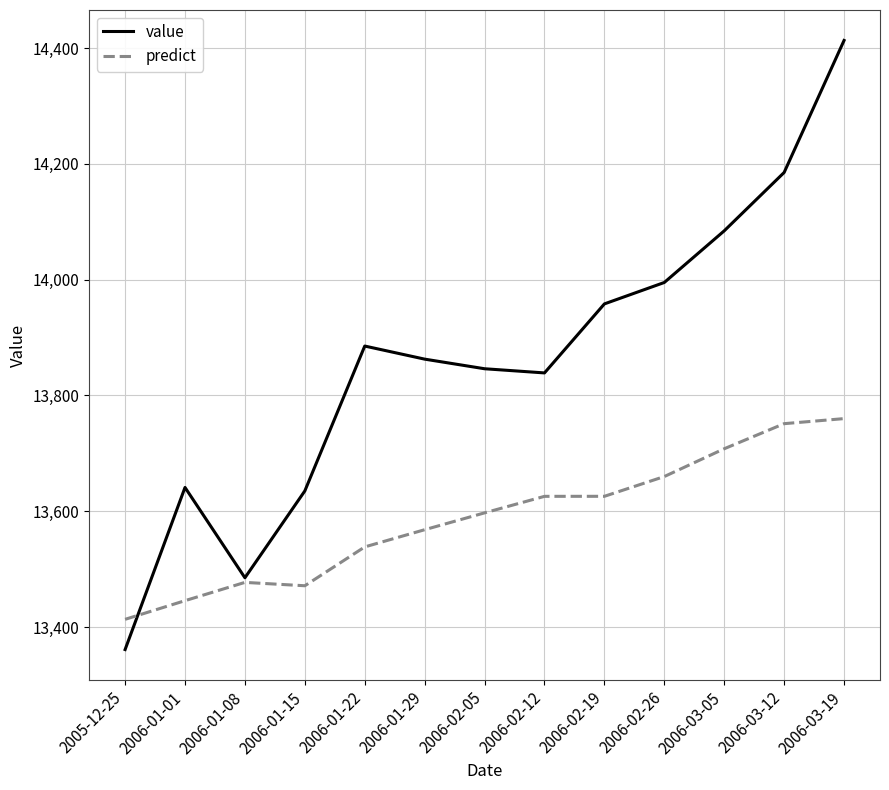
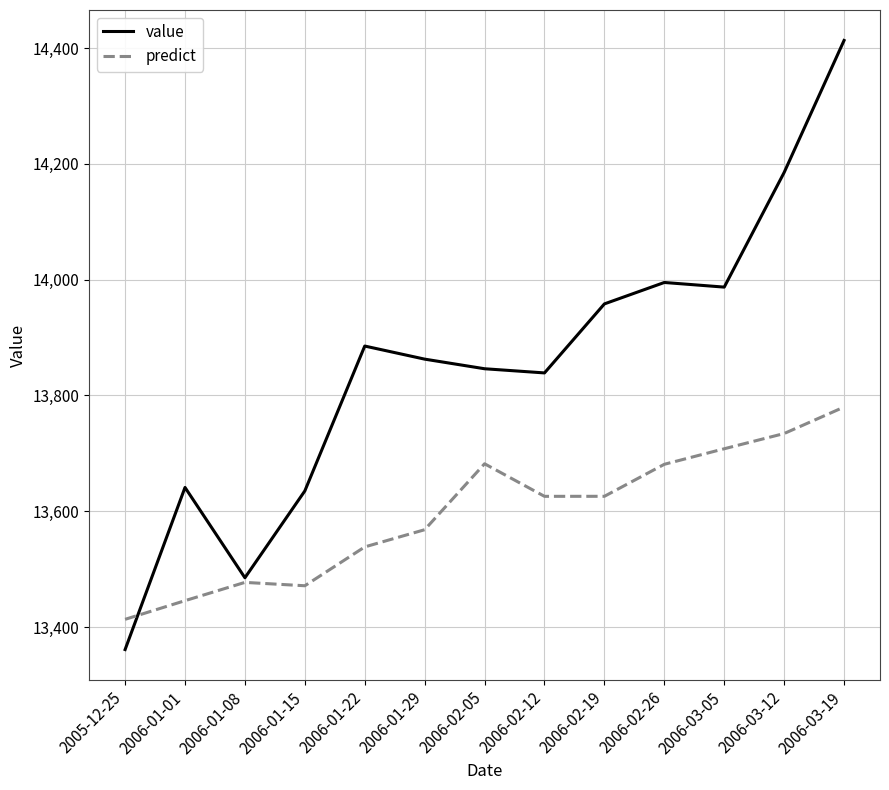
predict, 2006-02-05: 13,600 -> 13,680
predict, 2006-02-26: 13,660 -> 13,680
value, 2006-03-05: 14,080 -> 13,990
predict, 2006-03-12: 13,750 -> 13,730
predict, 2006-03-19: 13,760 -> 13,780
